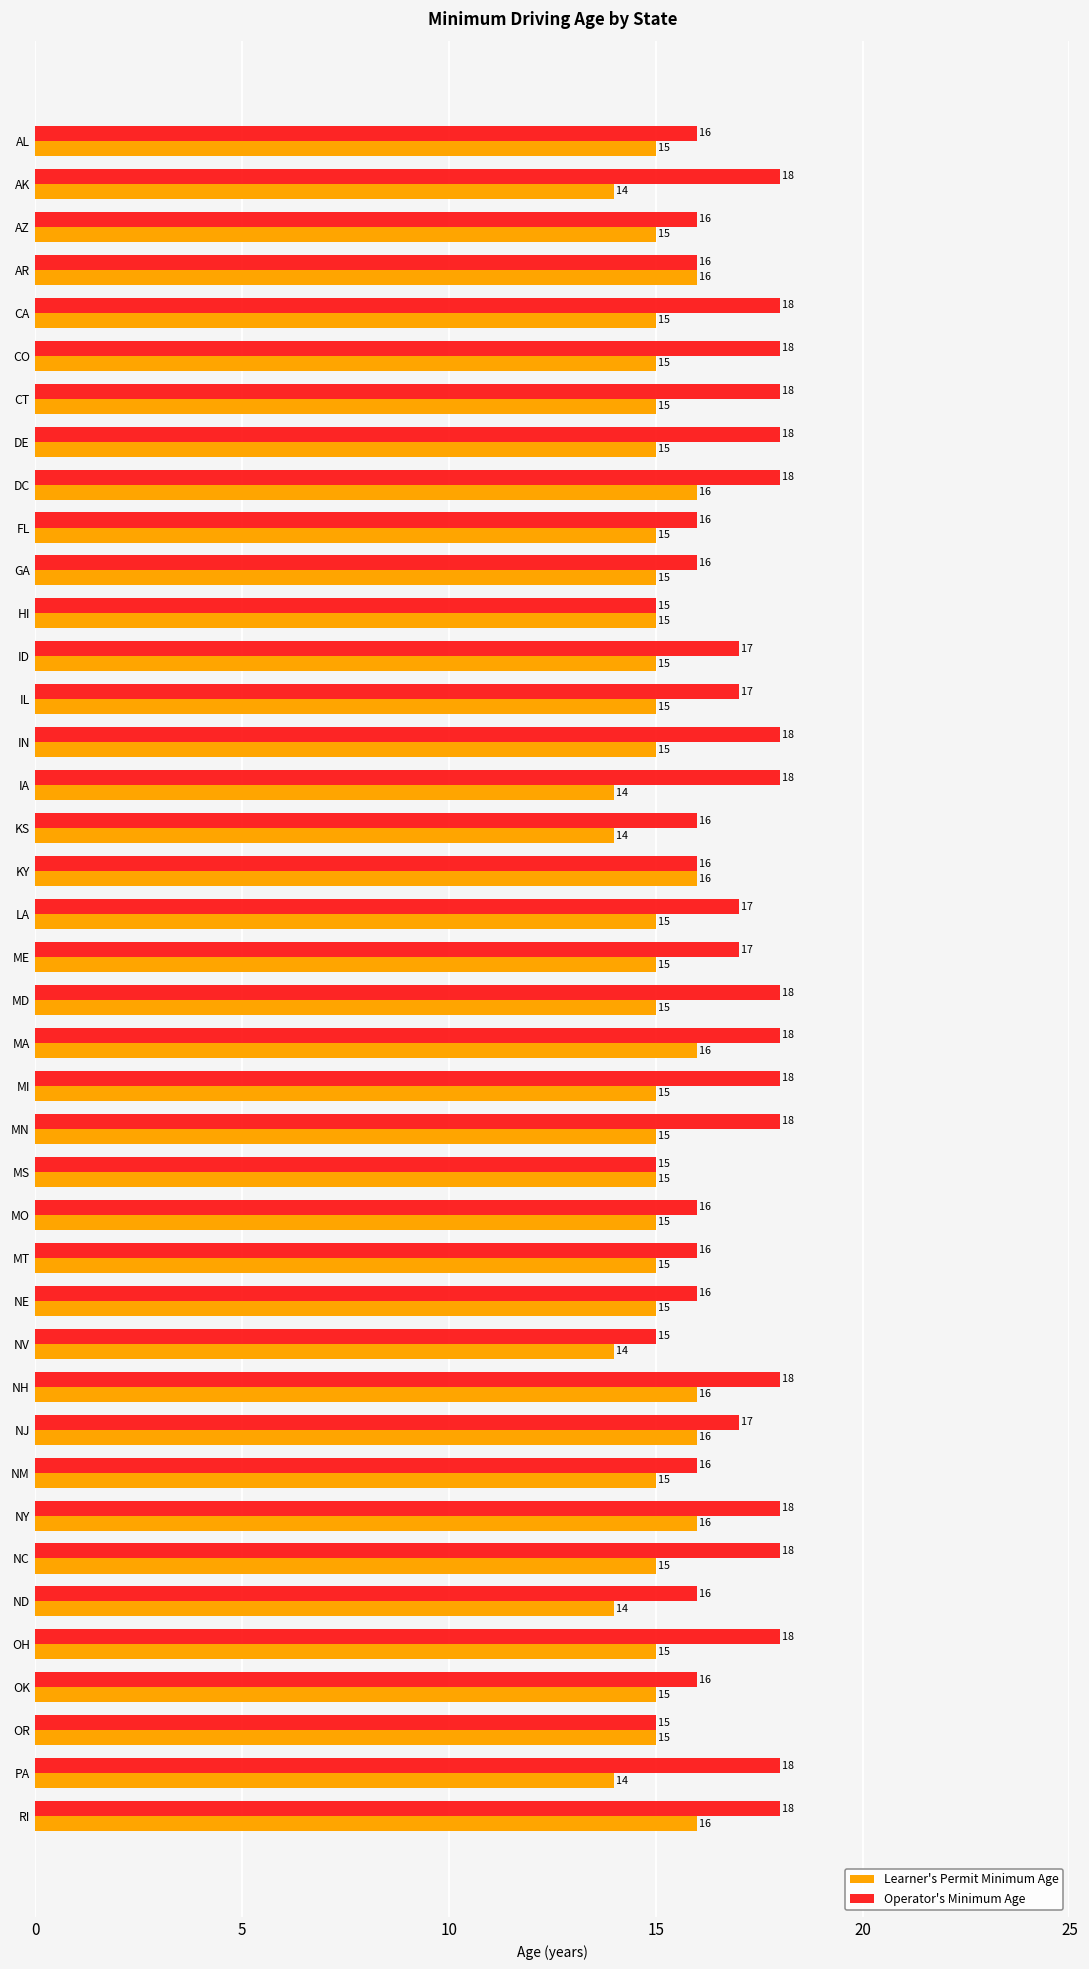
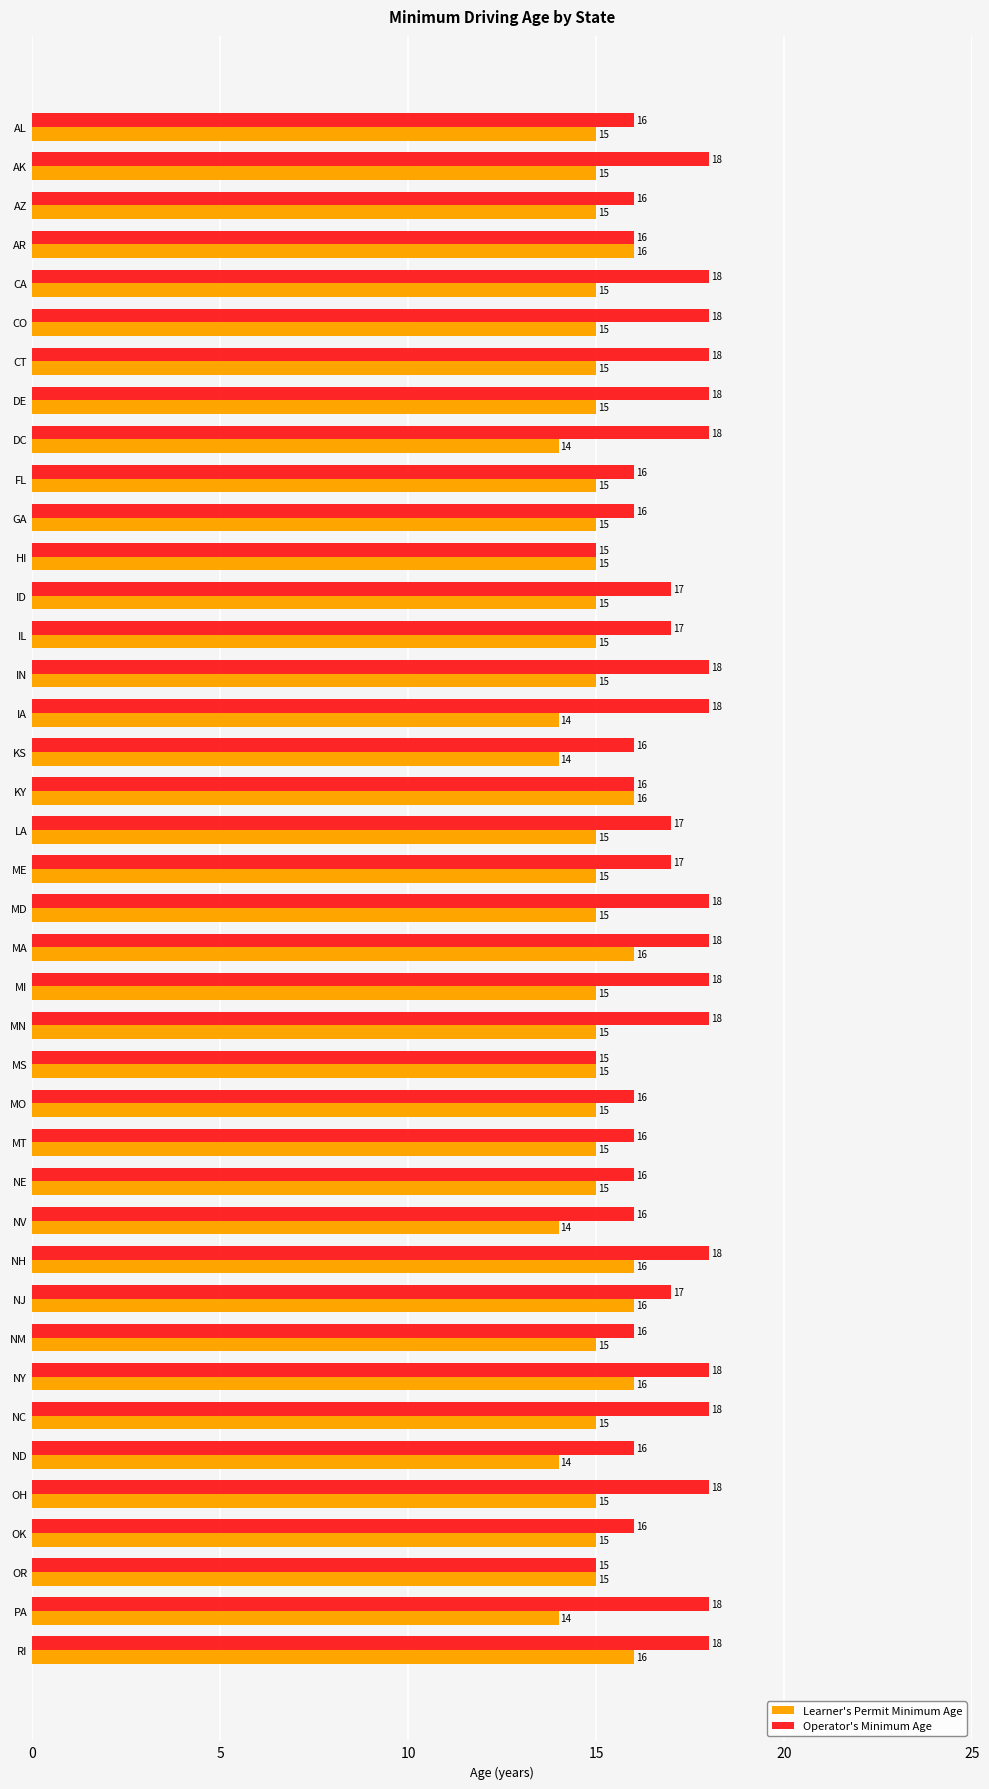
Learner's Permit Minimum Age, AK: 14 -> 15
Learner's Permit Minimum Age, DC: 16 -> 14
Operator's Minimum Age, NV: 15 -> 16
